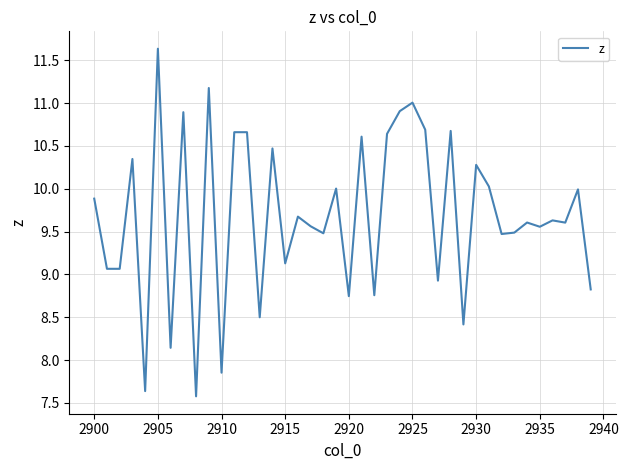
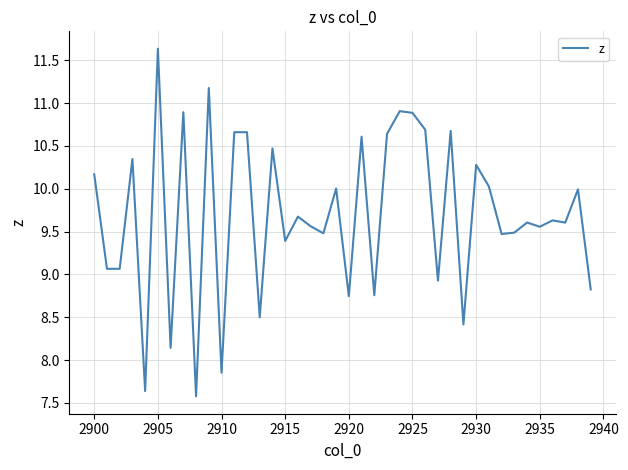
2900: 9.9 -> 10.2
2915: 9.1 -> 9.4
2925: 11.0 -> 10.9
